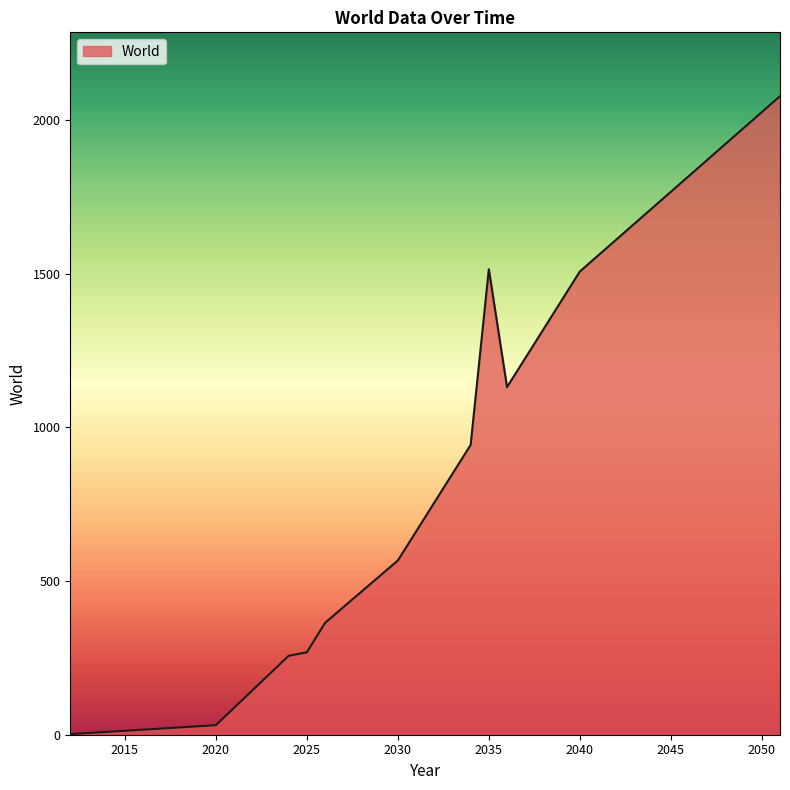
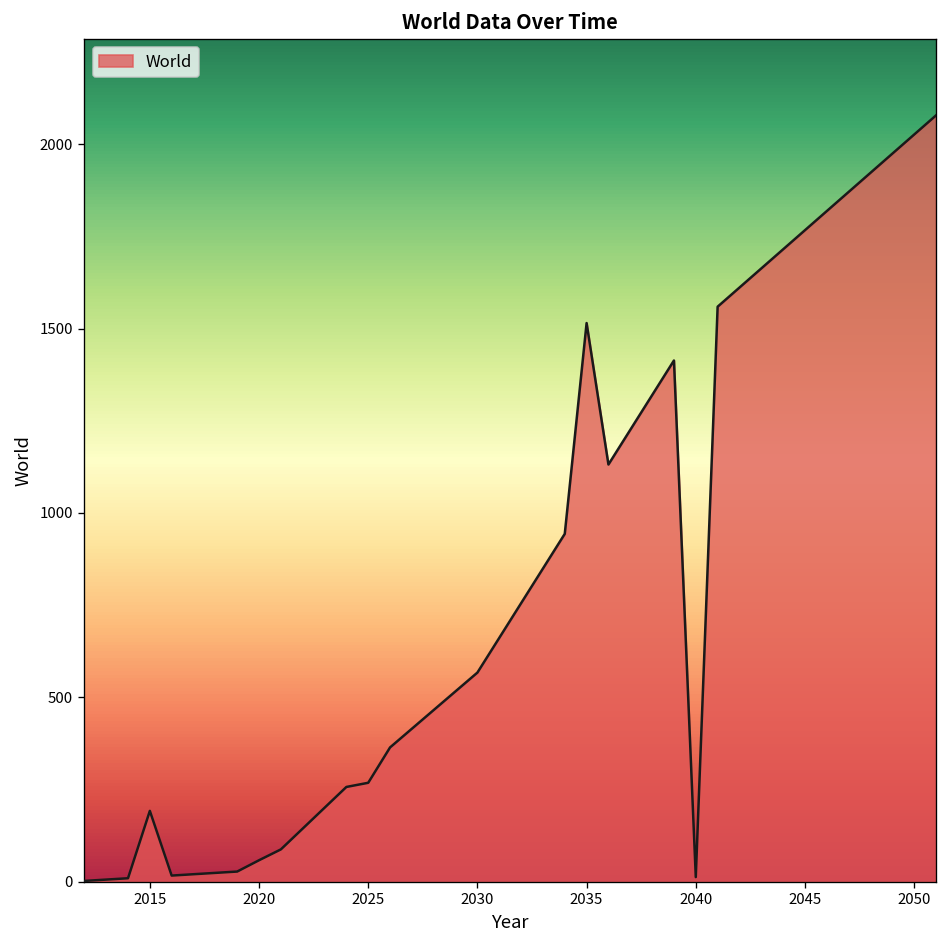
2015: 10 -> 190
2020: 30 -> 60
2040: 1510 -> 10
